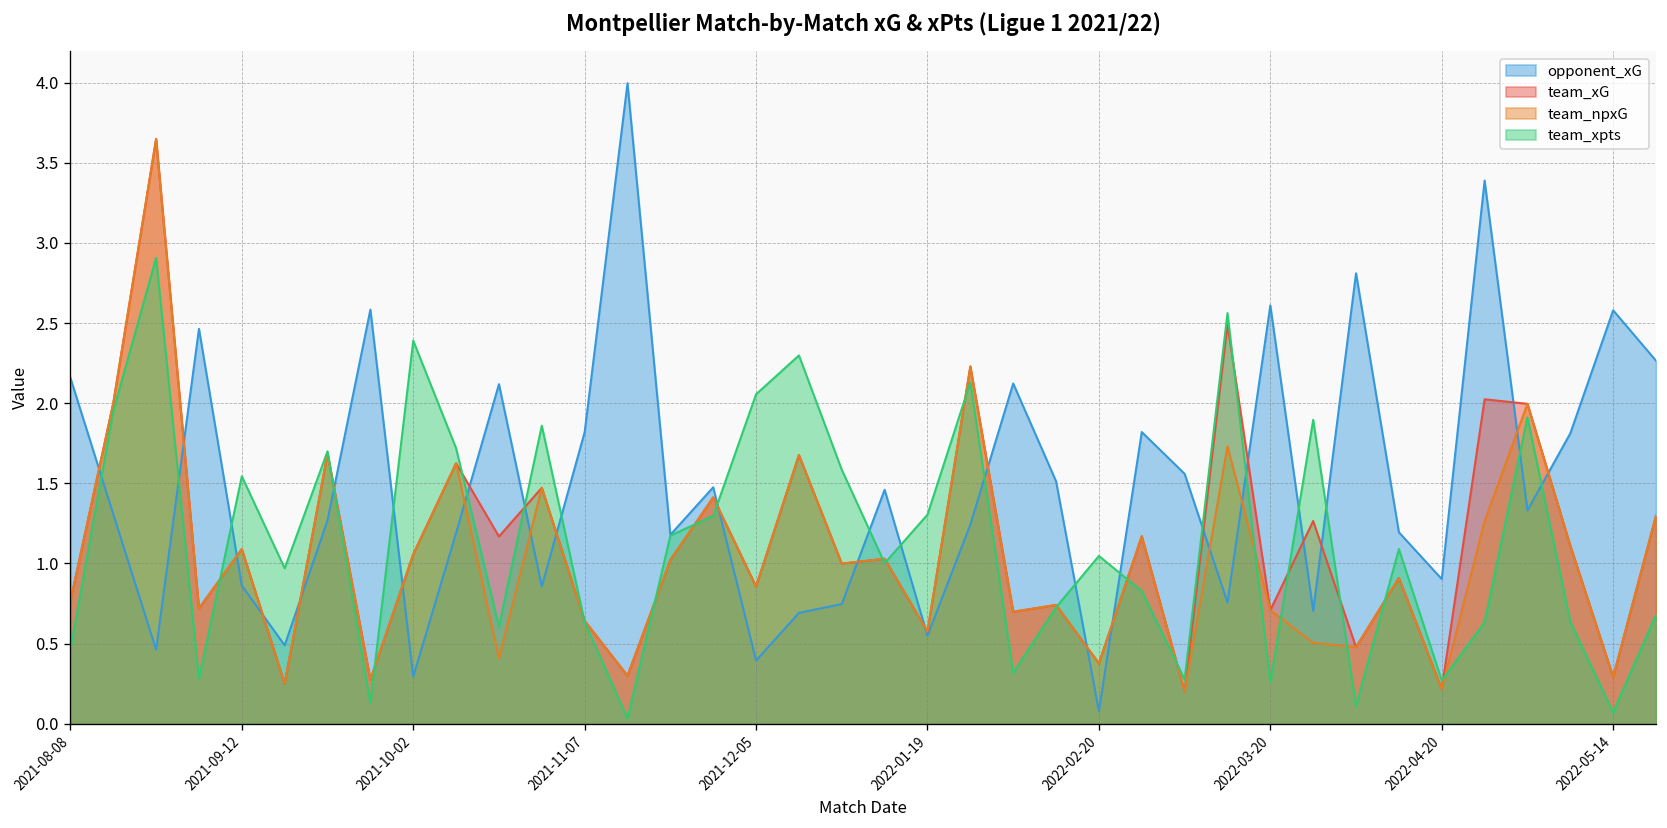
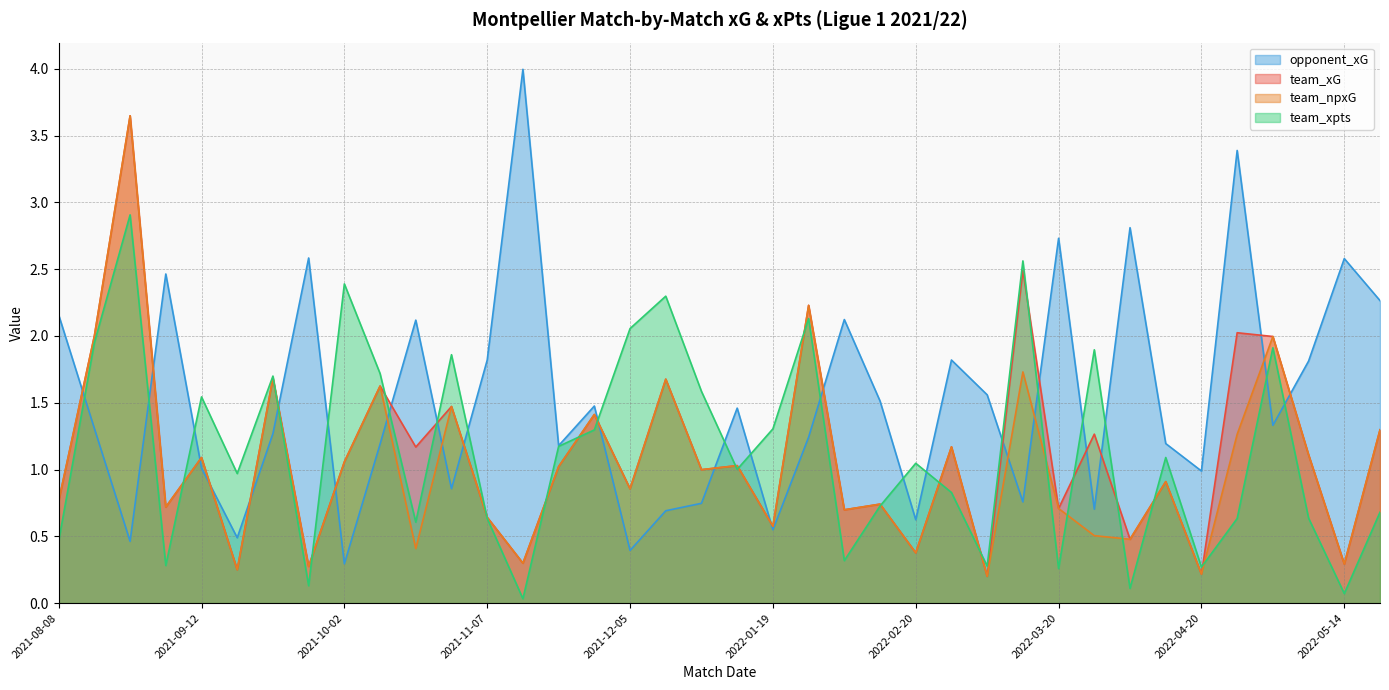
opponent_xG, 2021-09-12: 0.86 -> 1.01
opponent_xG, 2022-02-20: 0.08 -> 0.62
opponent_xG, 2022-03-20: 2.61 -> 2.73
opponent_xG, 2022-04-20: 0.90 -> 0.99
